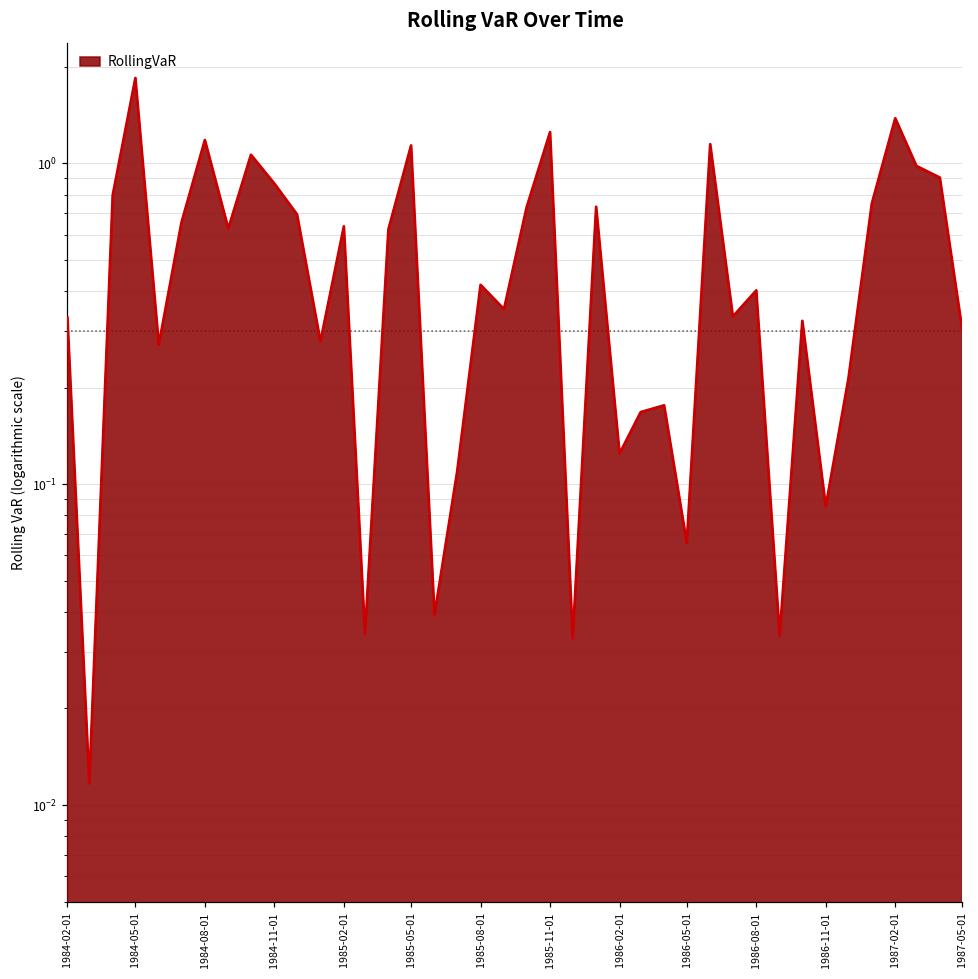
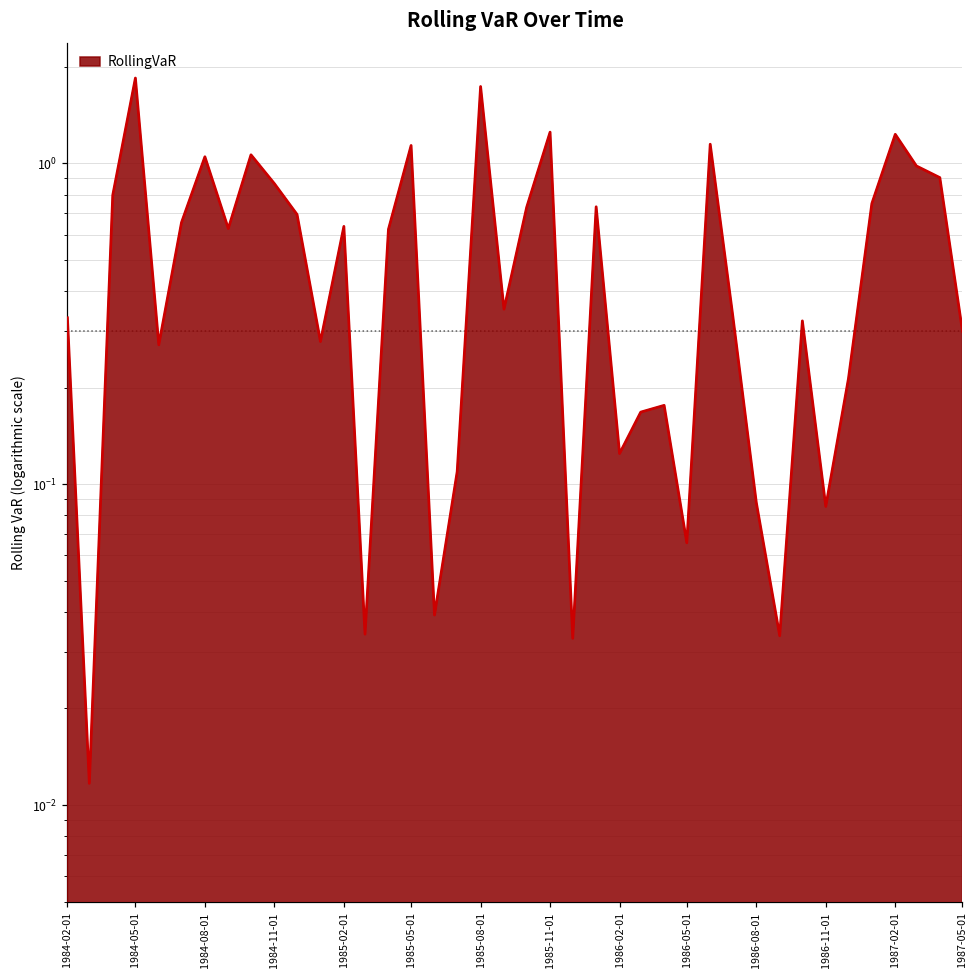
1984-08-01: 1.18 -> 1.05
1985-08-01: 0.42 -> 1.7
1986-08-01: 0.40 -> 0.088
1987-02-01: 1.4 -> 1.23
